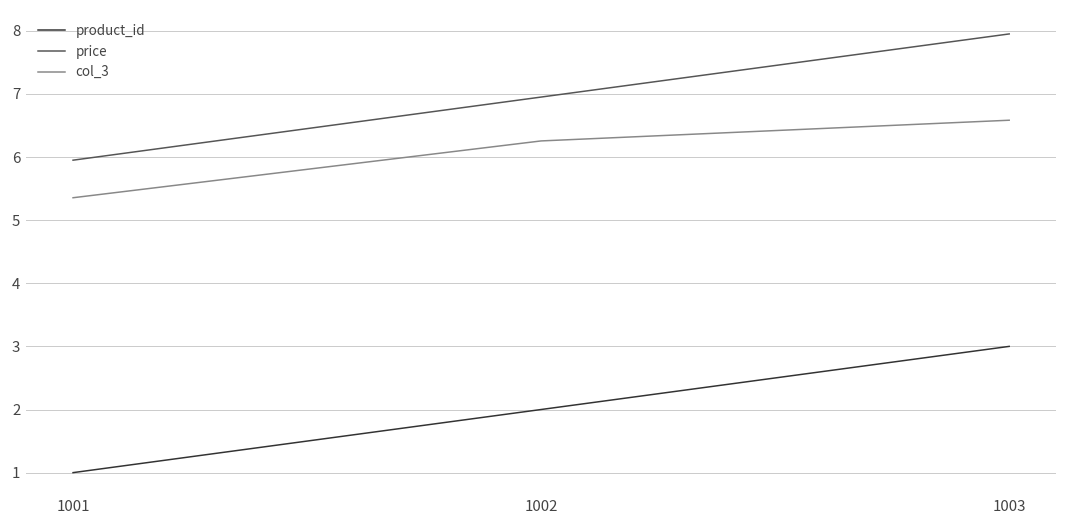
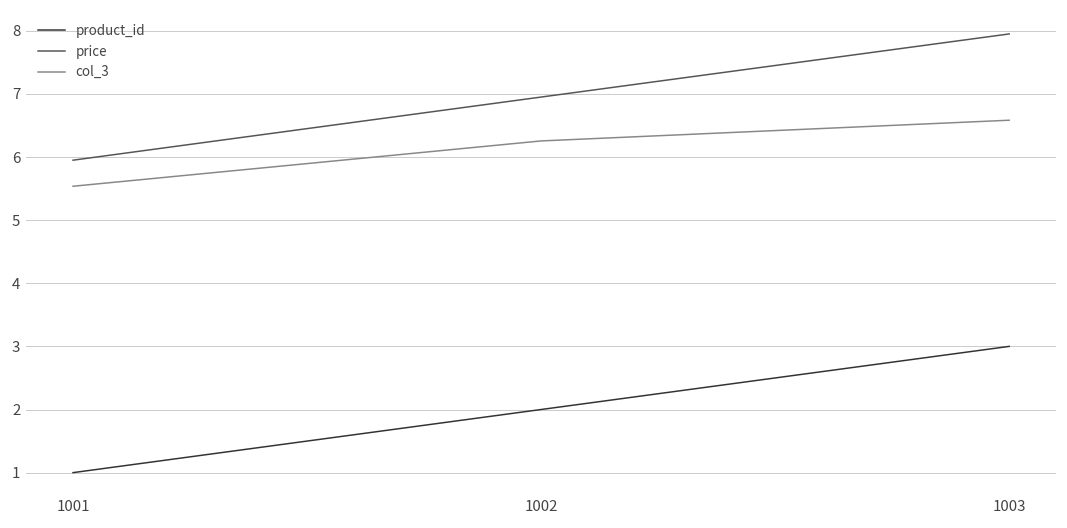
col_3, 1001: 5.4 -> 5.5
